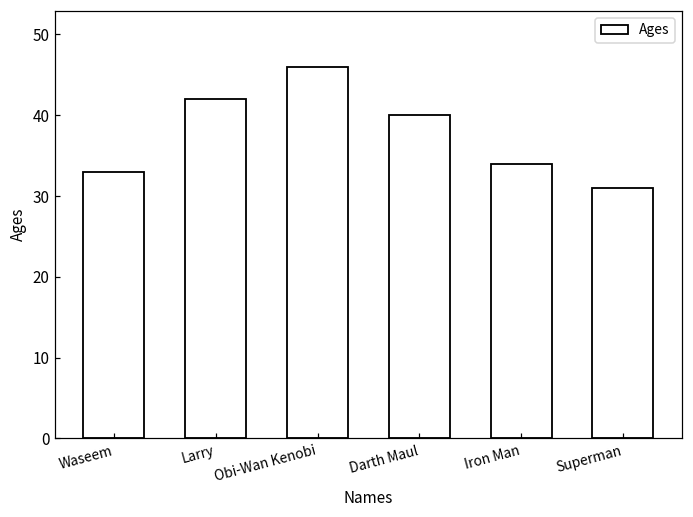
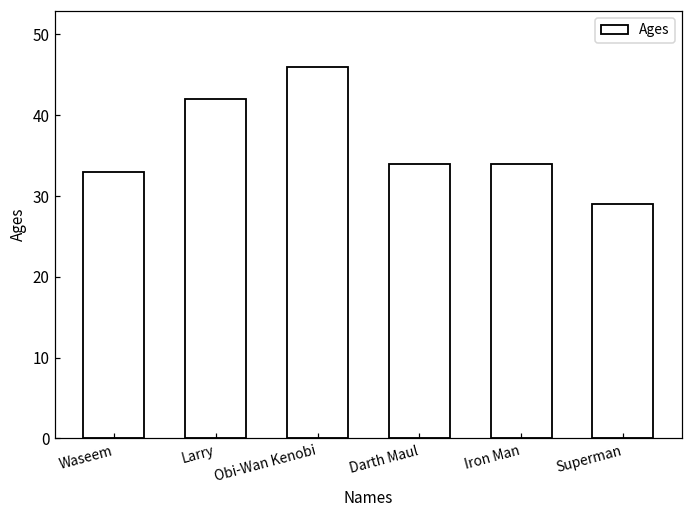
Darth Maul: 40 -> 34
Superman: 31 -> 29
